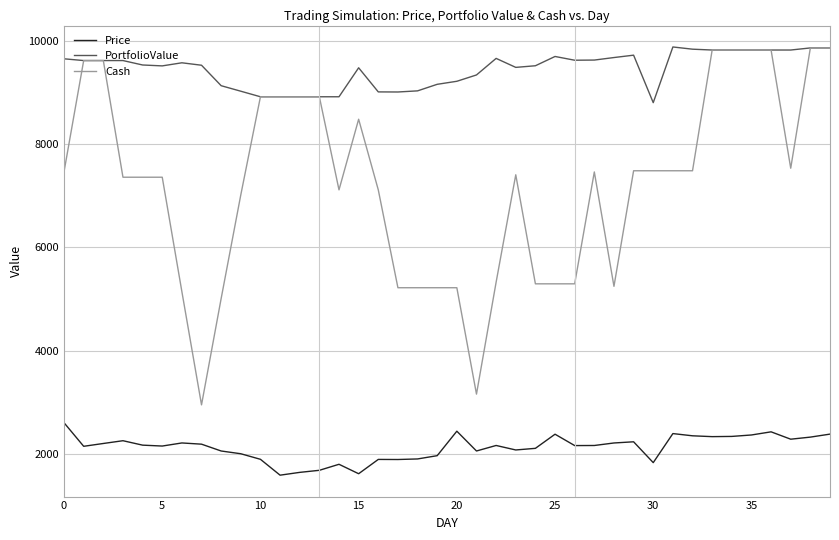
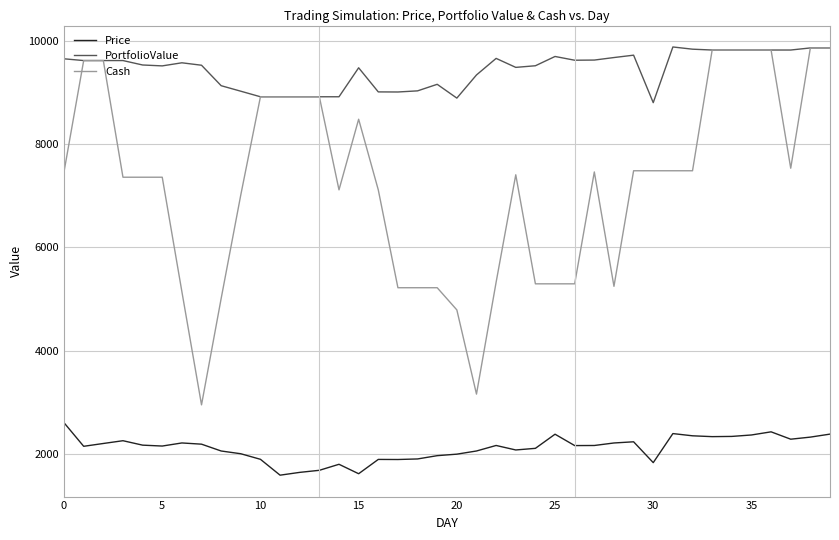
Price, 20: 2400 -> 2000
PortfolioValue, 20: 9200 -> 8900
Cash, 20: 5200 -> 4800
